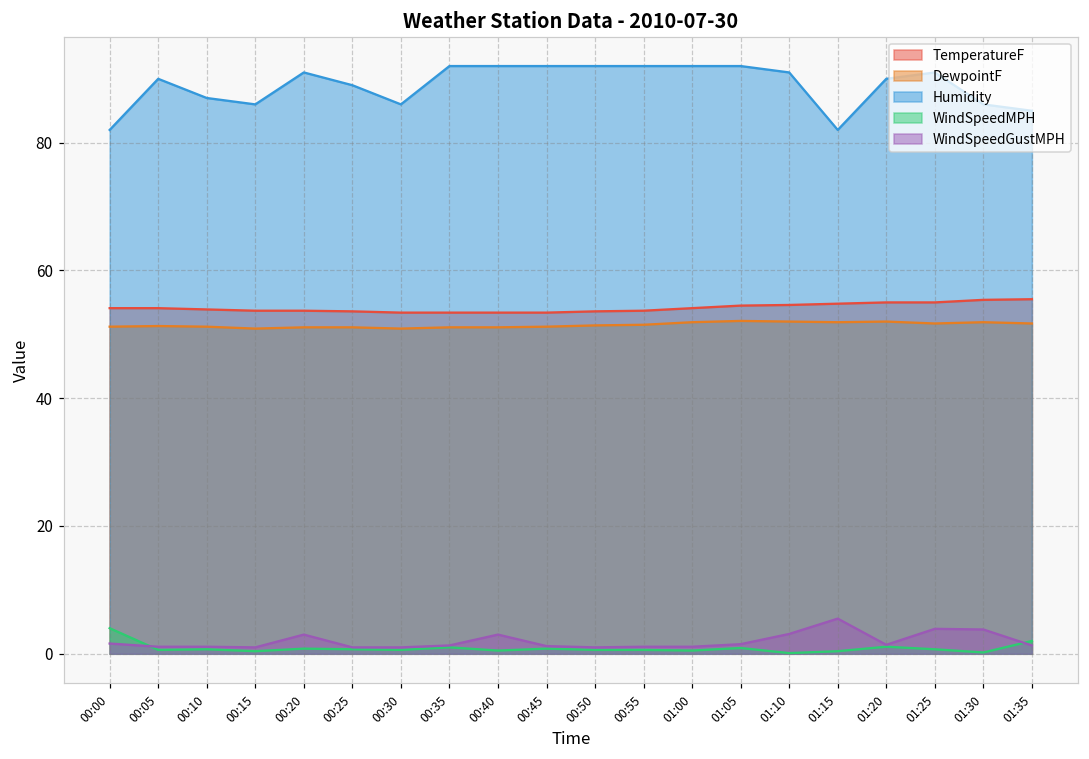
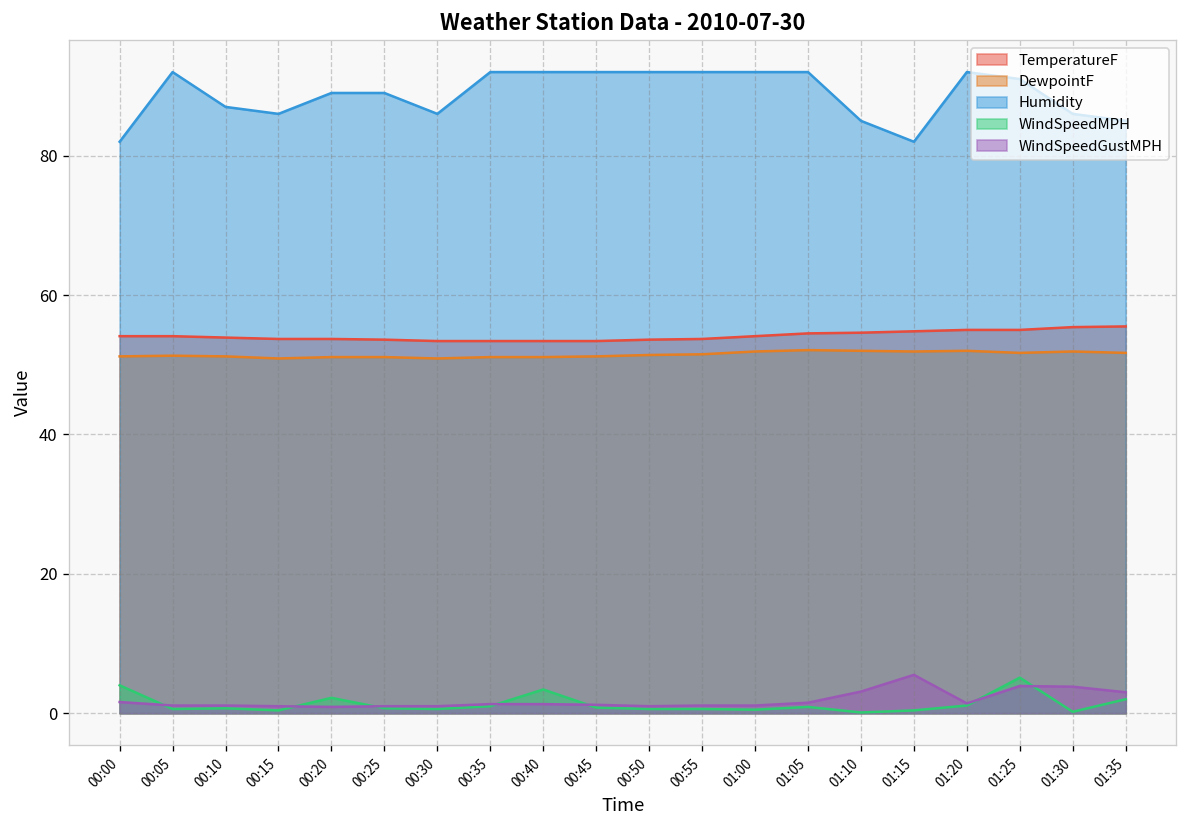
Humidity, 00:05: 90 -> 92
Humidity, 00:20: 91 -> 89
WindSpeedMPH, 00:20: 1 -> 2
WindSpeedGustMPH, 00:20: 3 -> 1
WindSpeedMPH, 00:40: 1 -> 3
WindSpeedGustMPH, 00:40: 3 -> 1
Humidity, 01:10: 91 -> 85
Humidity, 01:20: 90 -> 92
WindSpeedMPH, 01:25: 1 -> 5
WindSpeedGustMPH, 01:35: 1 -> 3
